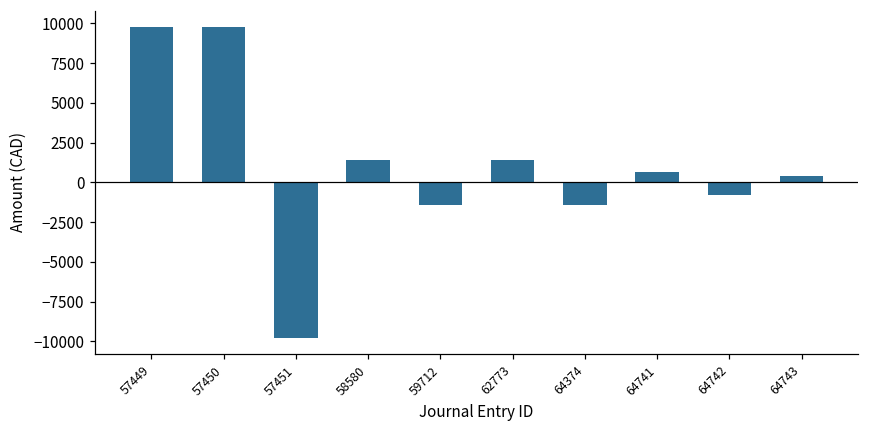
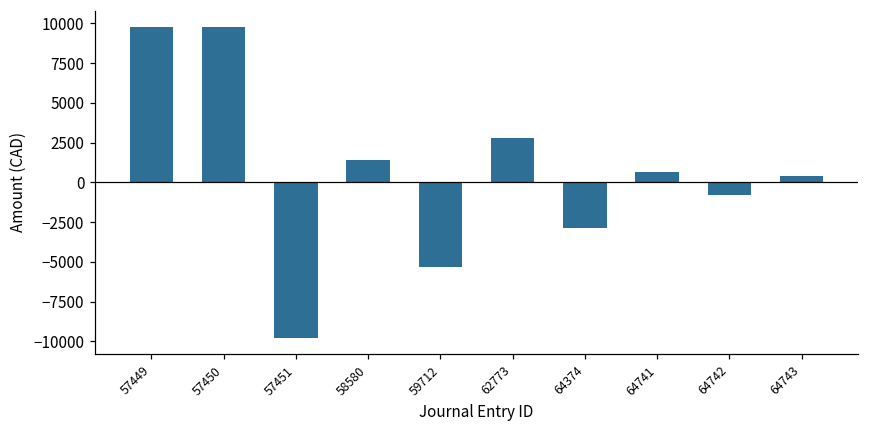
59712: -1400 -> -5300
62773: 1400 -> 2800
64374: -1400 -> -2900
